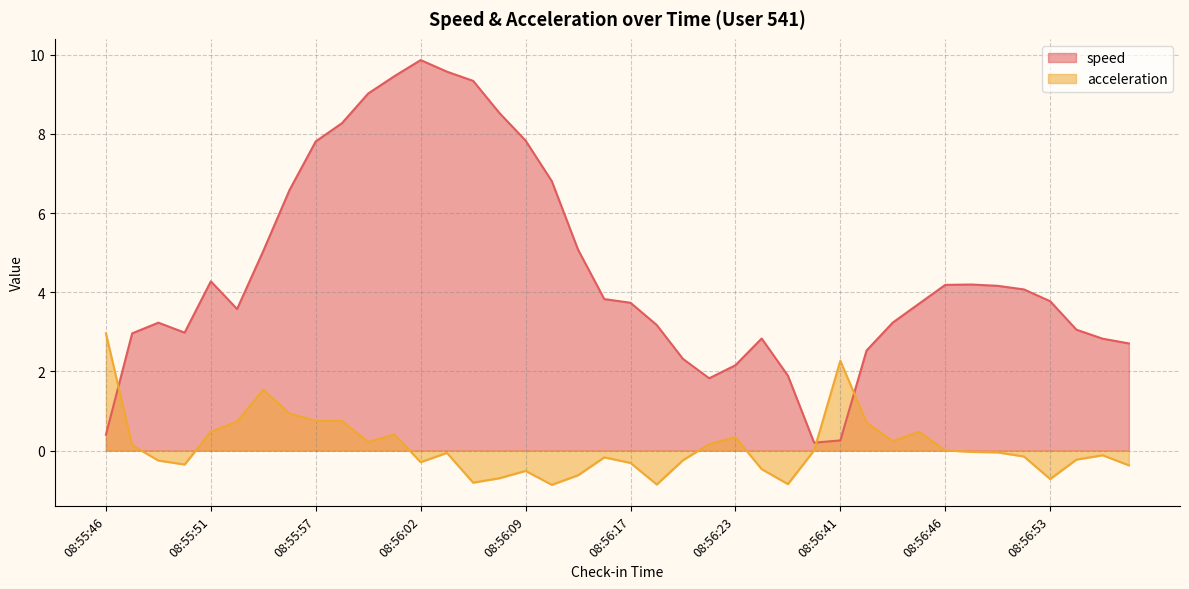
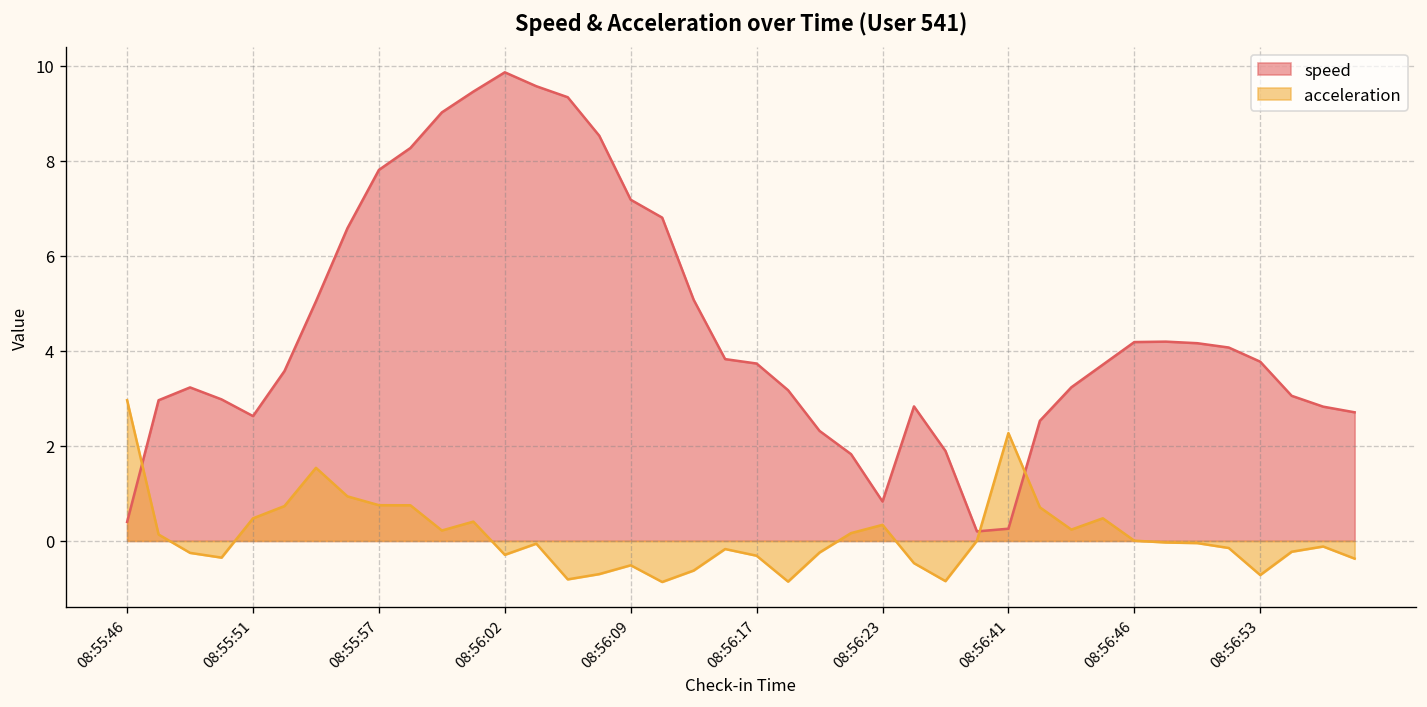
speed, 08:55:51: 4.3 -> 2.6
speed, 08:56:09: 7.8 -> 7.2
speed, 08:56:23: 2.2 -> 0.8
